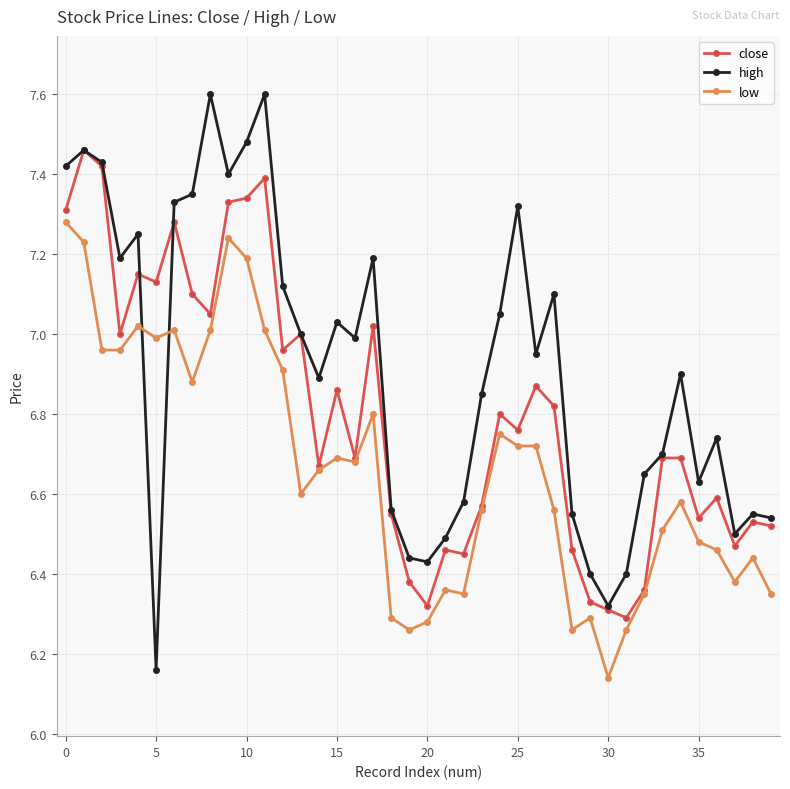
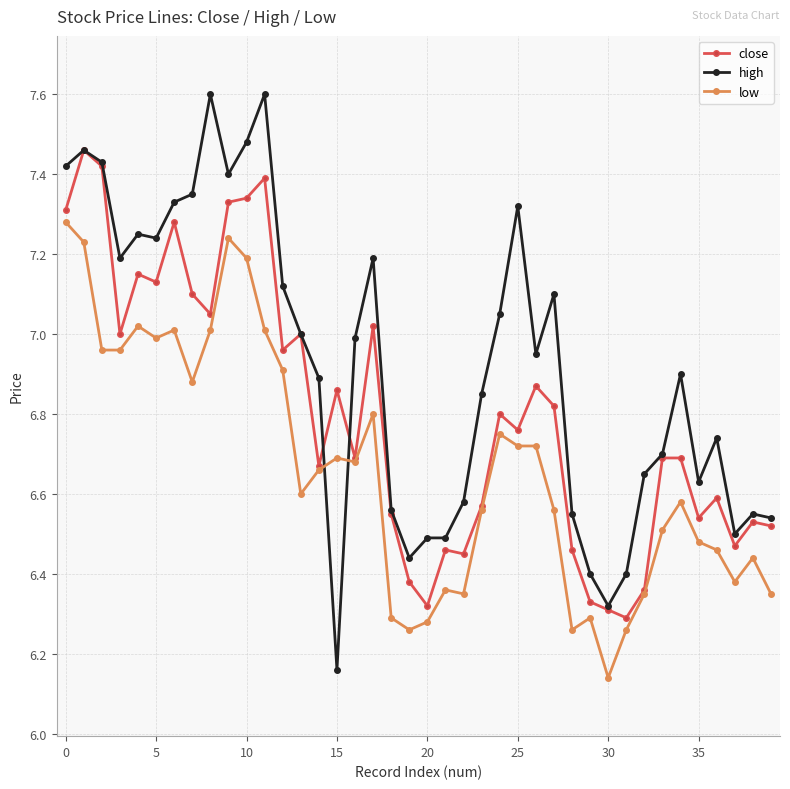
high, 5: 6.16 -> 7.24
high, 15: 7.03 -> 6.16
high, 20: 6.43 -> 6.49
